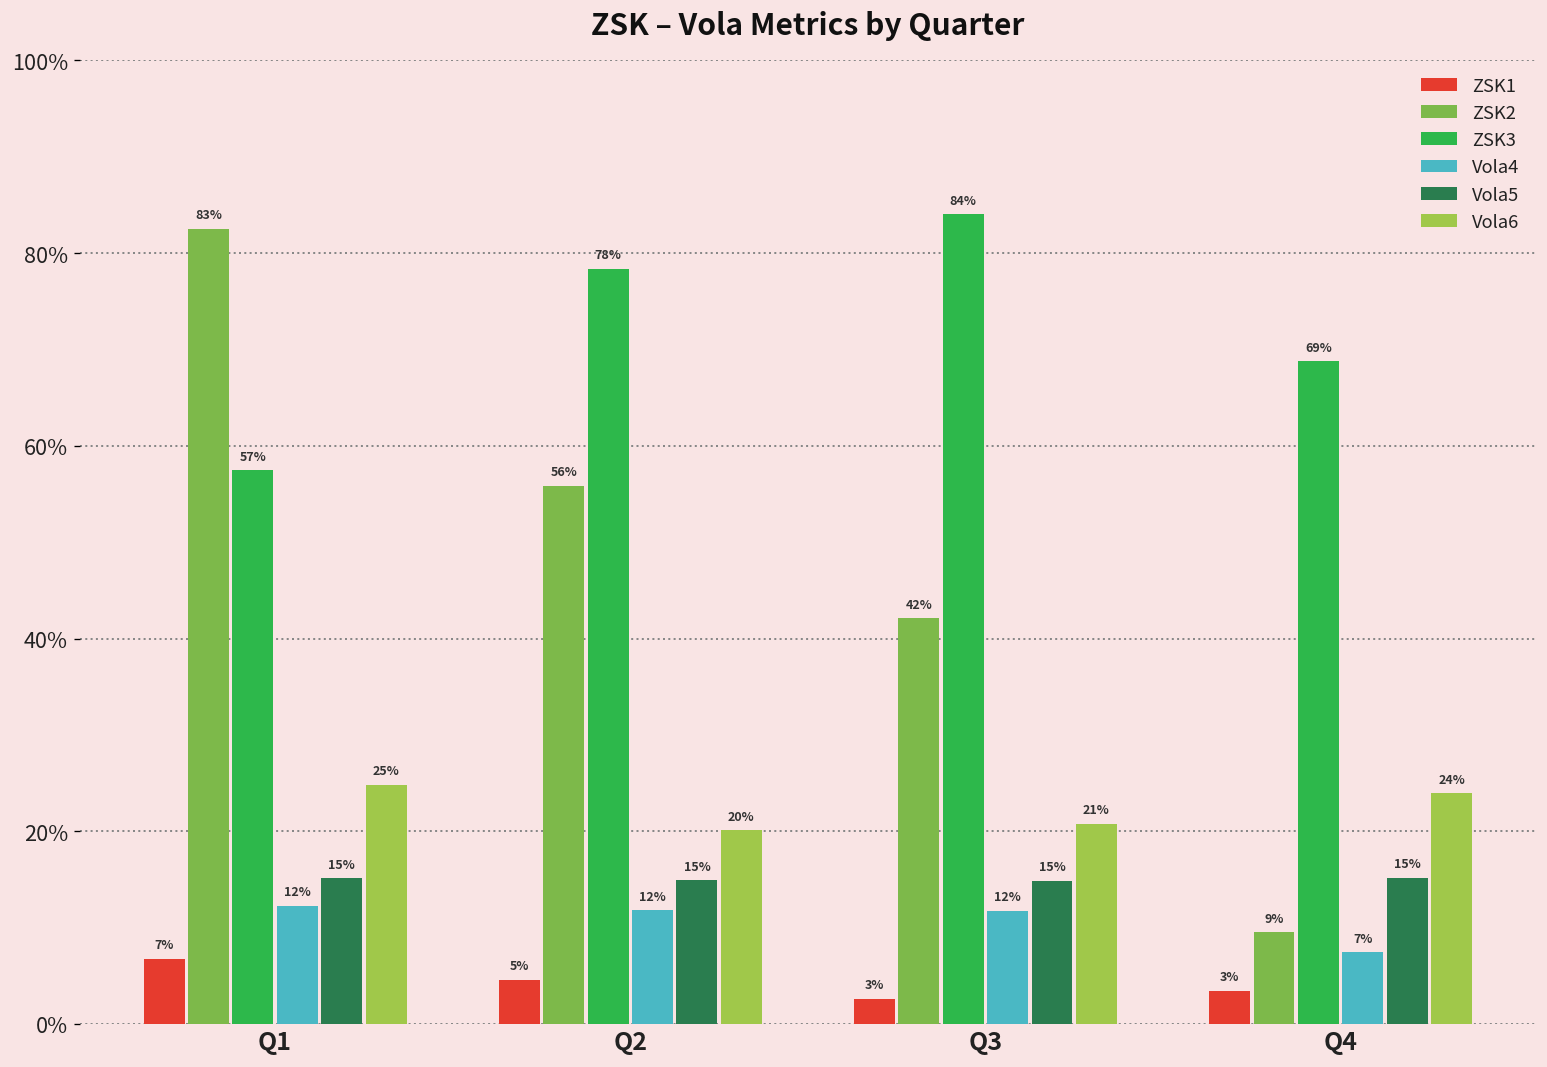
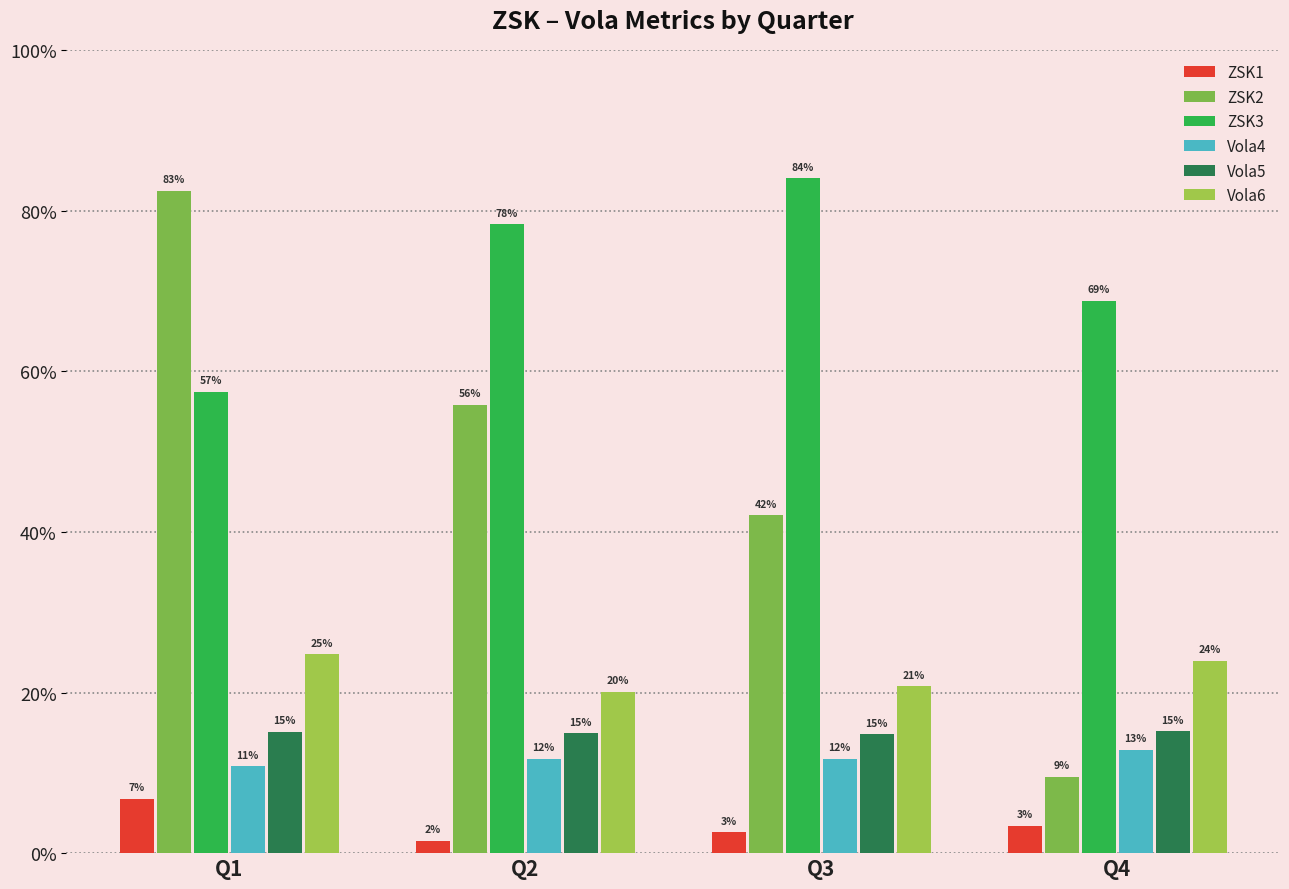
Vola4, Q1: 12% -> 11%
ZSK1, Q2: 5% -> 2%
Vola4, Q4: 7% -> 13%
